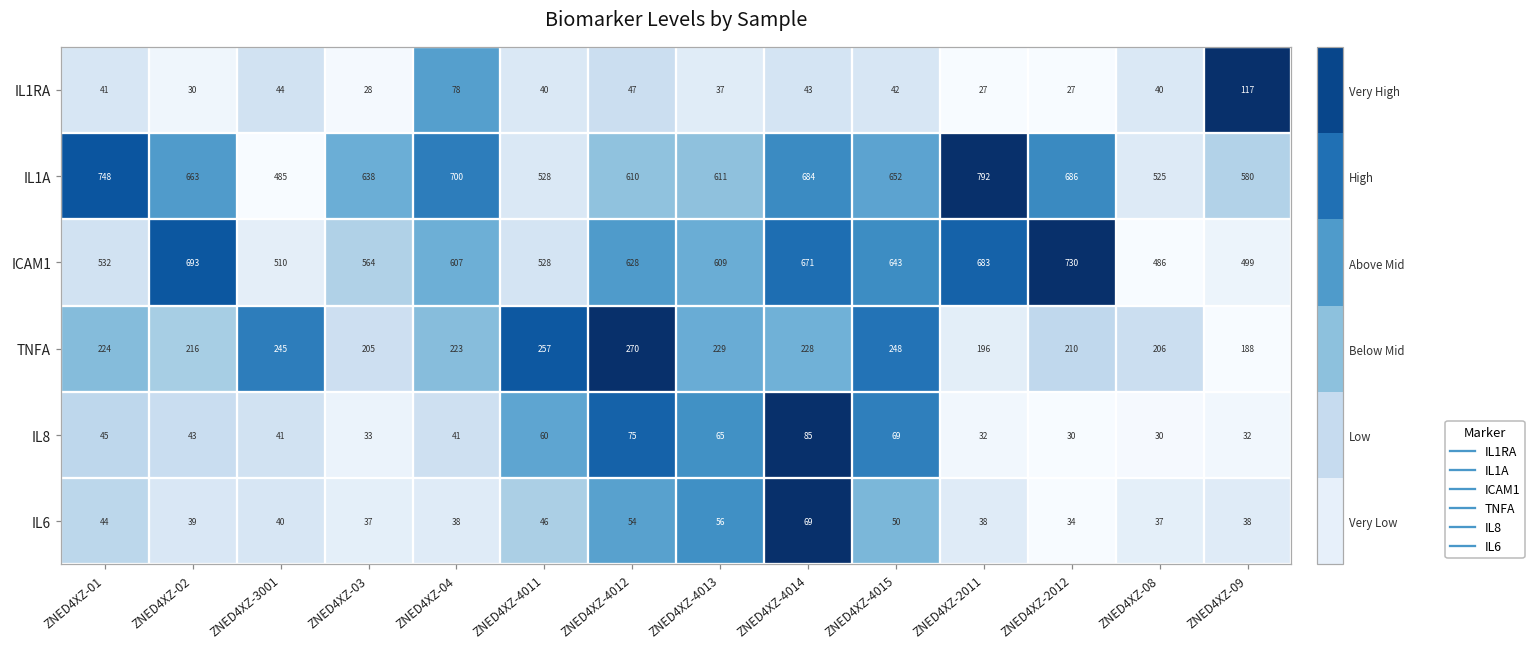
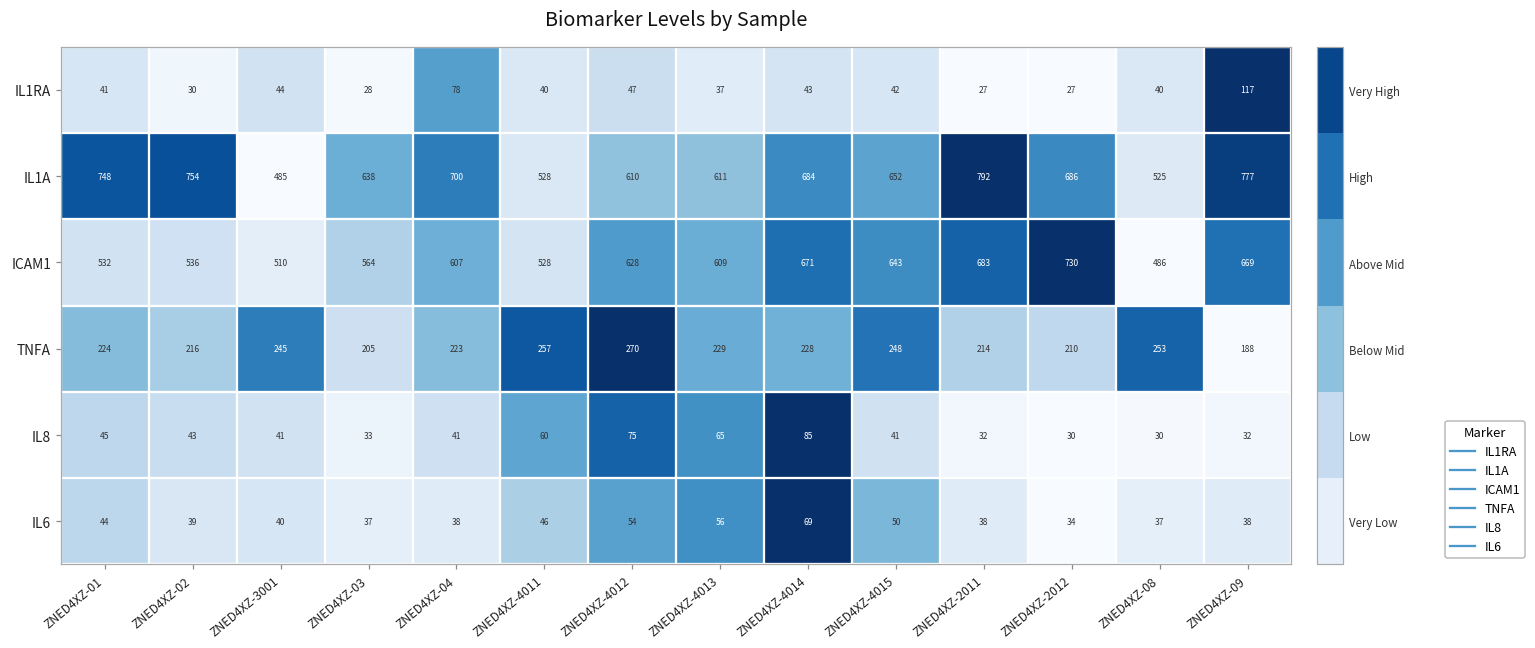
IL1A, ZNED4XZ-02: 663 -> 754
IL1A, ZNED4XZ-09: 580 -> 777
ICAM1, ZNED4XZ-02: 693 -> 536
ICAM1, ZNED4XZ-09: 499 -> 669
TNFA, ZNED4XZ-2011: 196 -> 214
TNFA, ZNED4XZ-08: 206 -> 253
IL8, ZNED4XZ-4015: 69 -> 41
